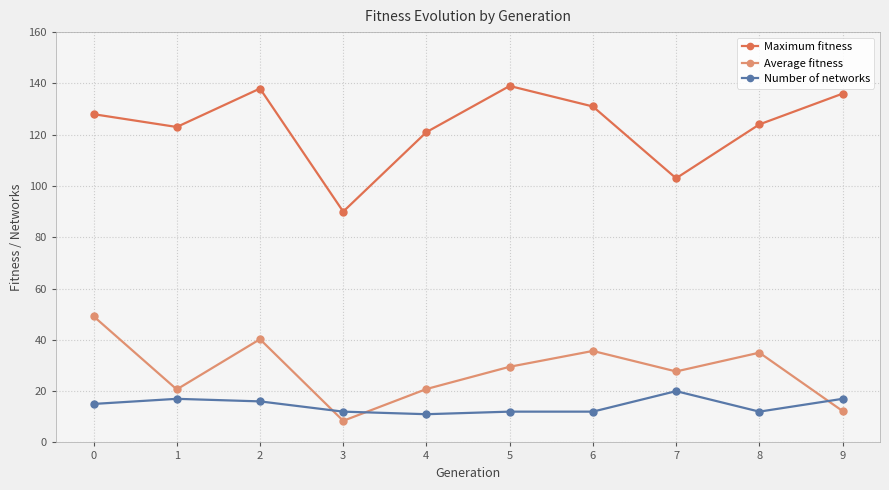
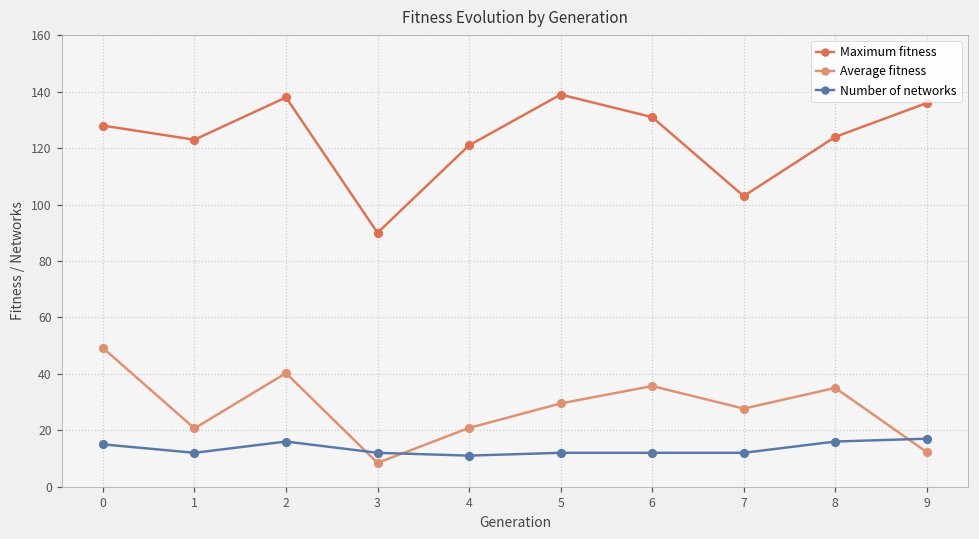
Number of networks, 1: 17 -> 12
Number of networks, 7: 20 -> 12
Number of networks, 8: 12 -> 16
